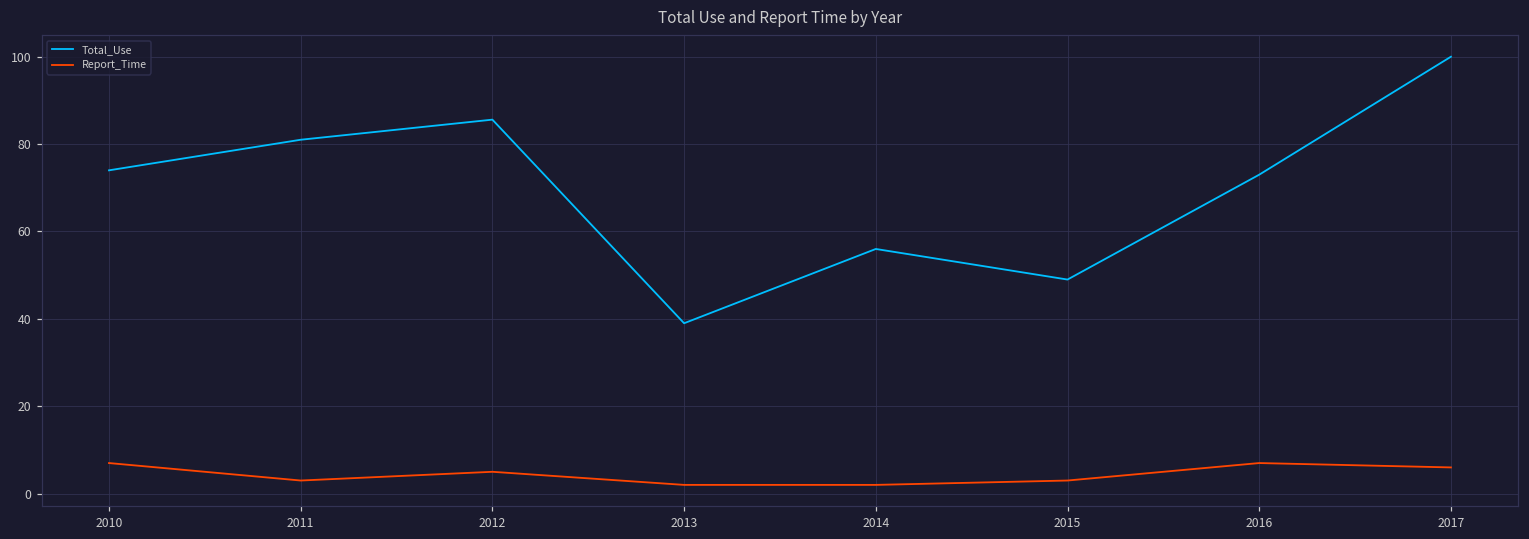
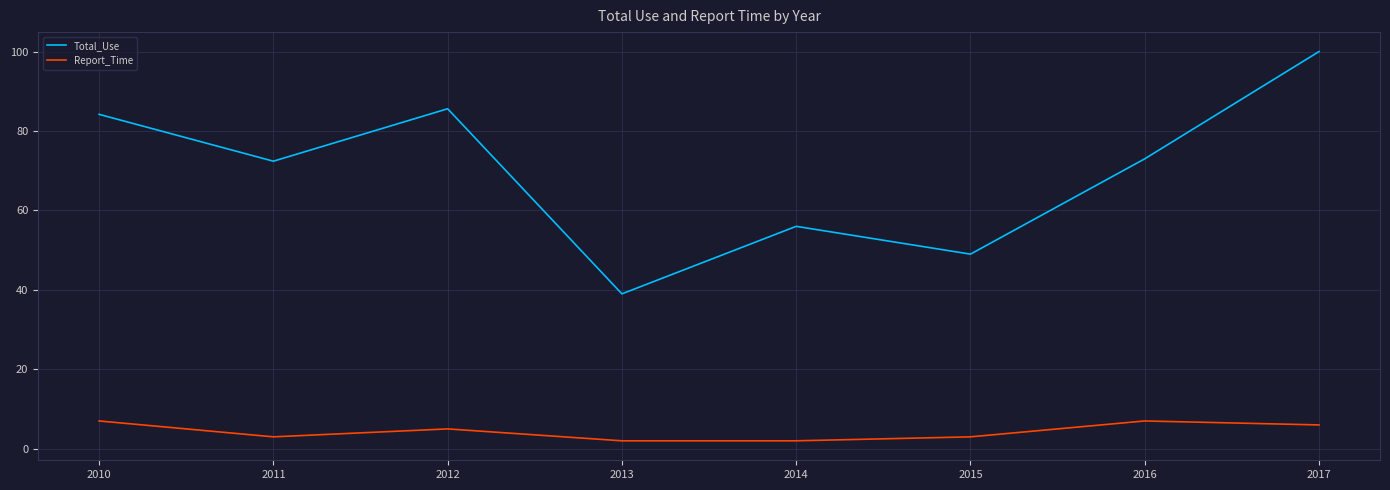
Total_Use, 2010: 74 -> 84
Total_Use, 2011: 81 -> 72
